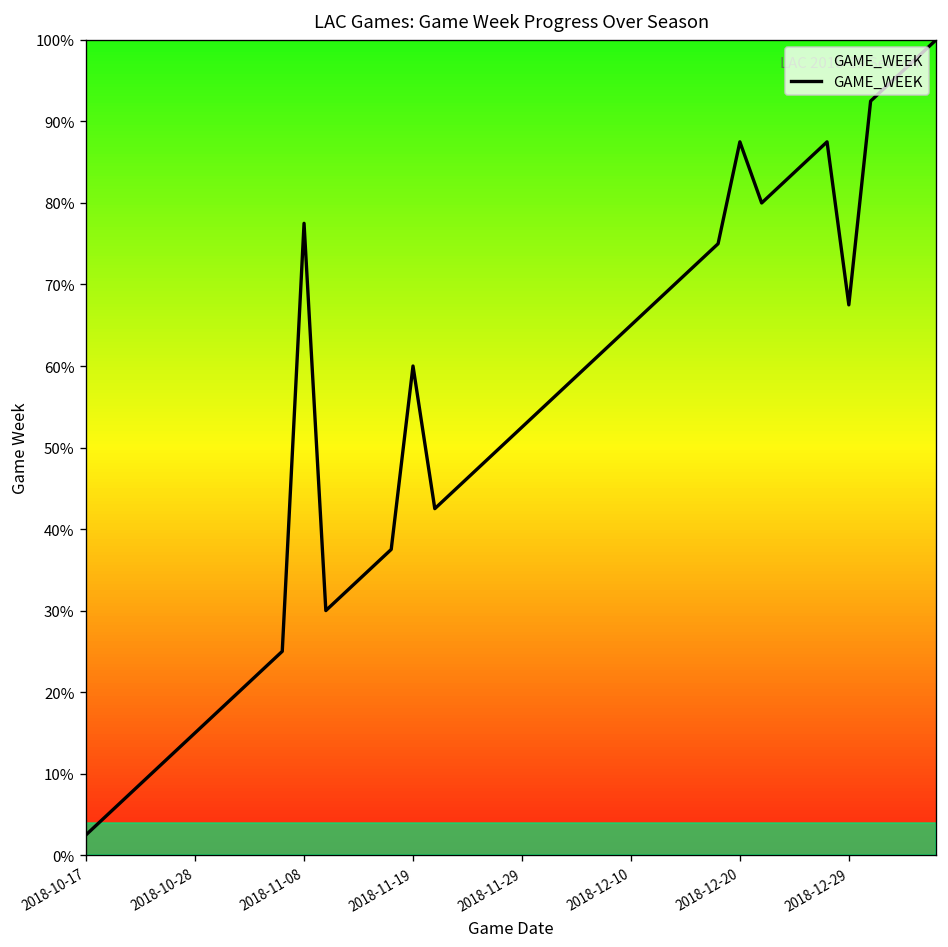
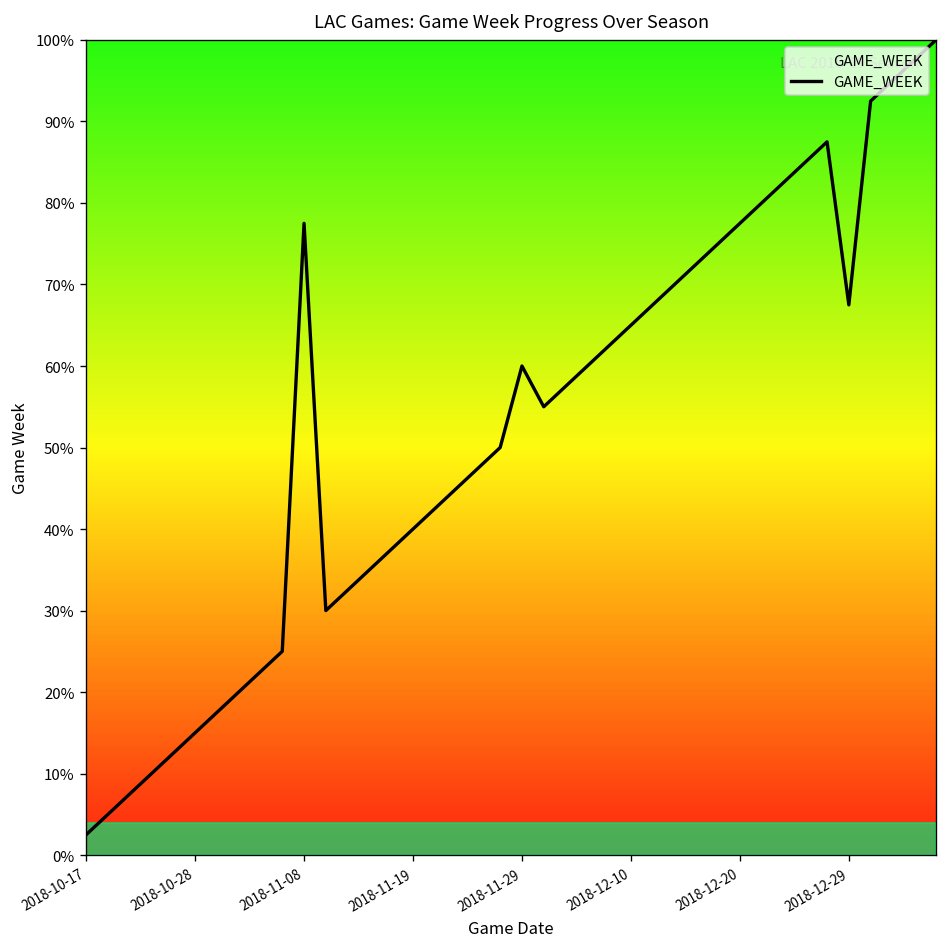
2018-11-19: 60% -> 40%
2018-11-29: 53% -> 60%
2018-12-20: 88% -> 78%
